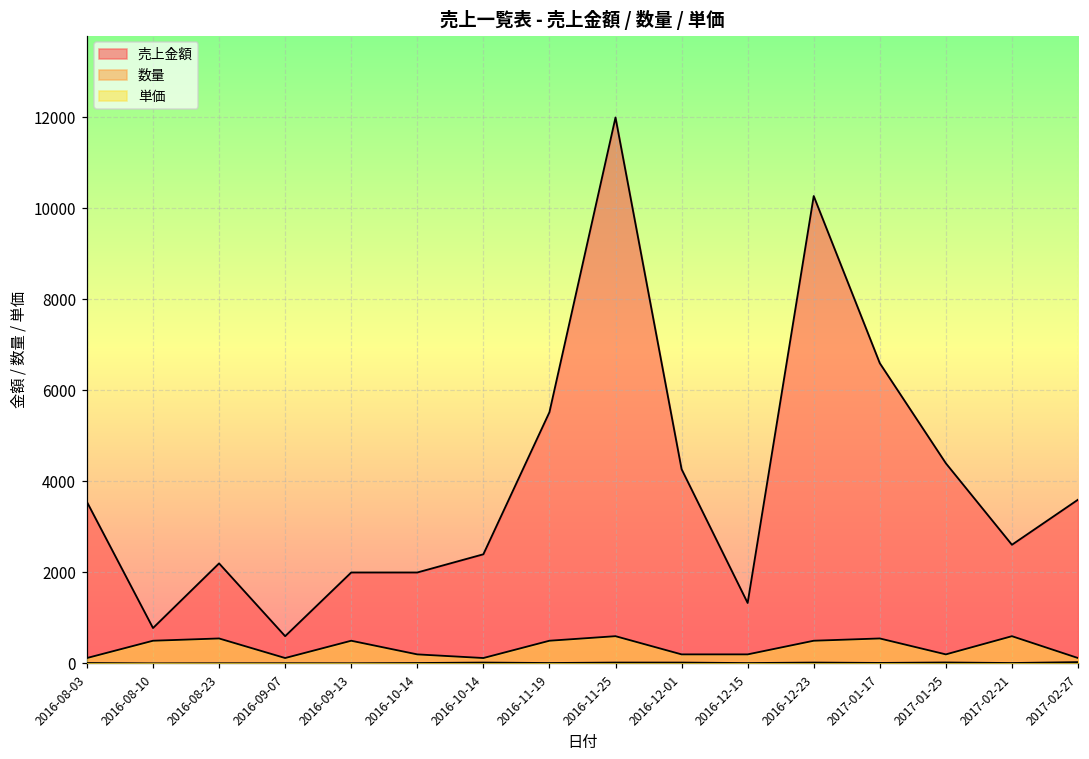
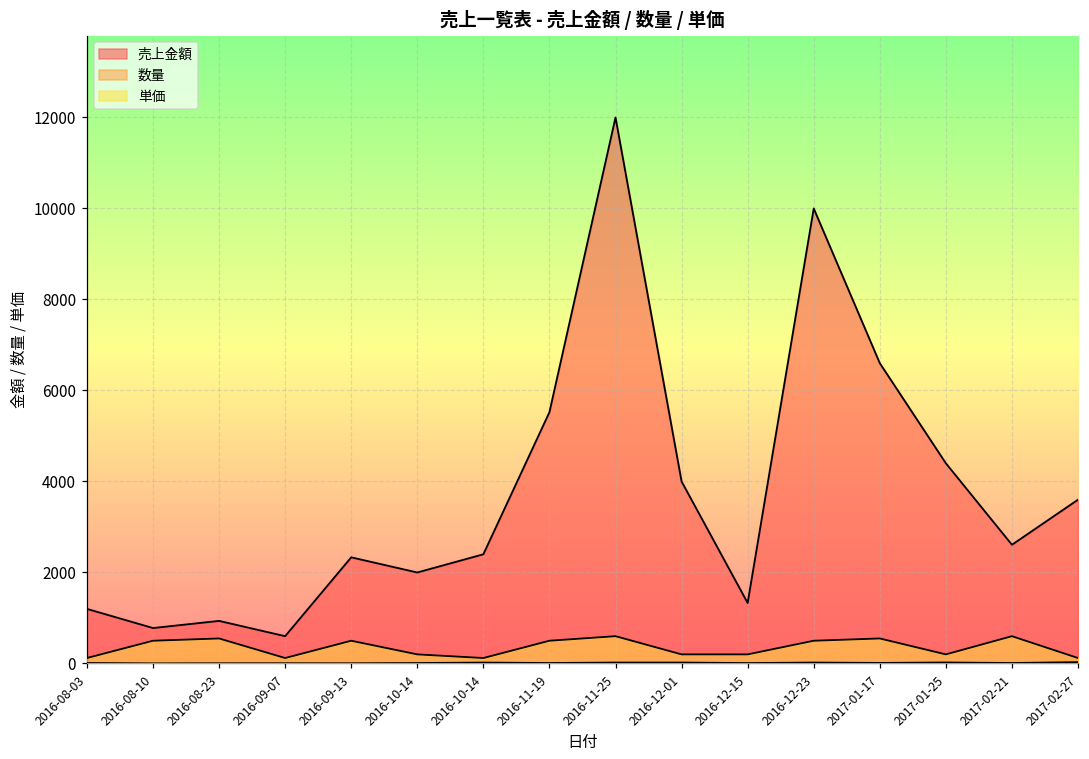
売上金額, 2016-08-03: 3600 -> 1200
売上金額, 2016-08-23: 2200 -> 900
売上金額, 2016-09-13: 2000 -> 2300
売上金額, 2016-12-01: 4300 -> 4000
売上金額, 2016-12-23: 10300 -> 10000
